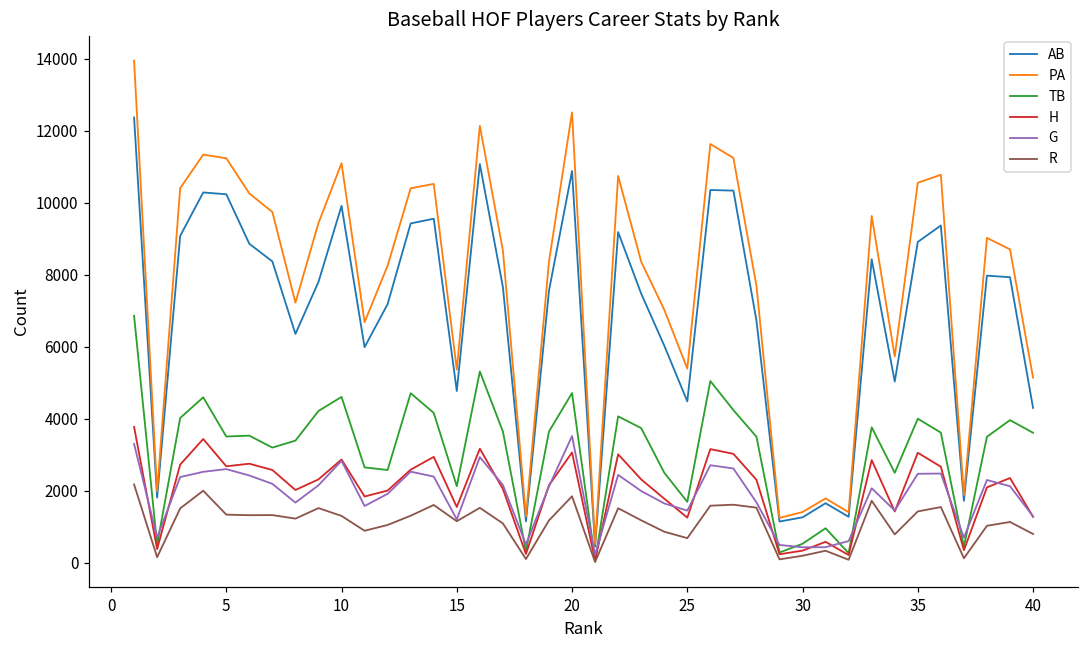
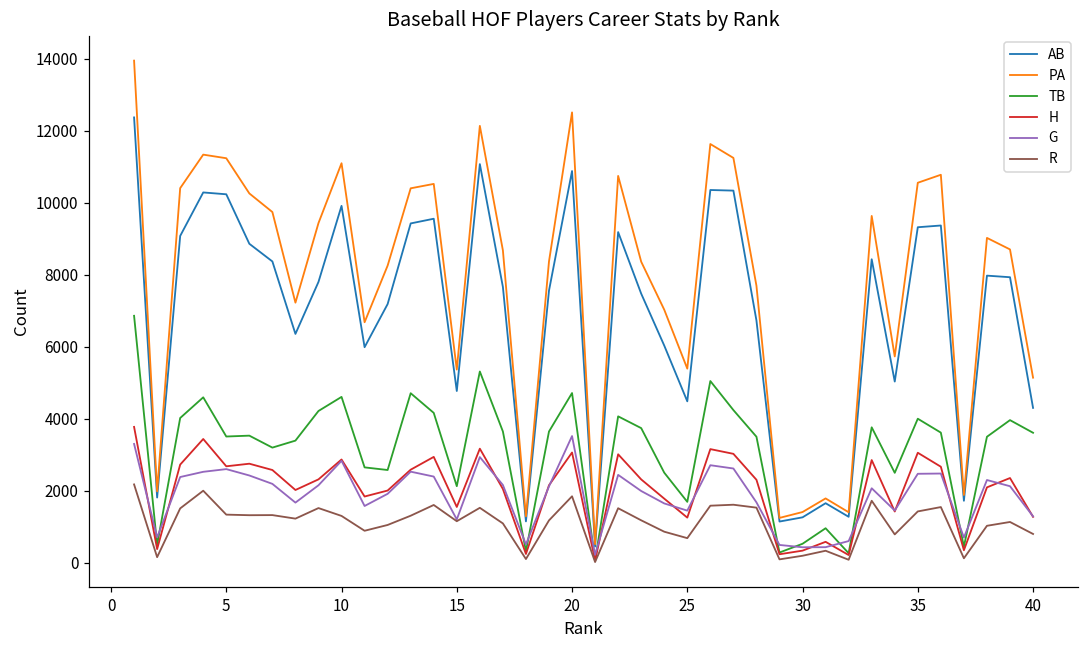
AB, 35: 8900 -> 9300
